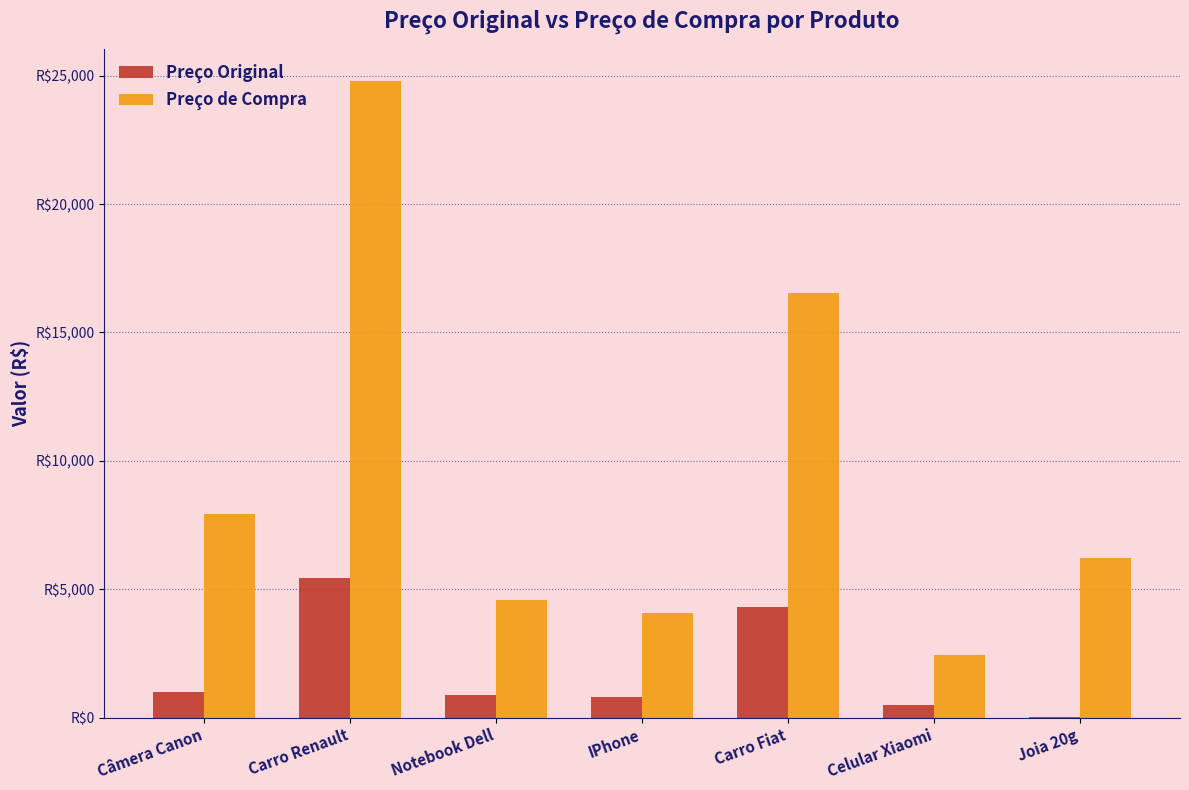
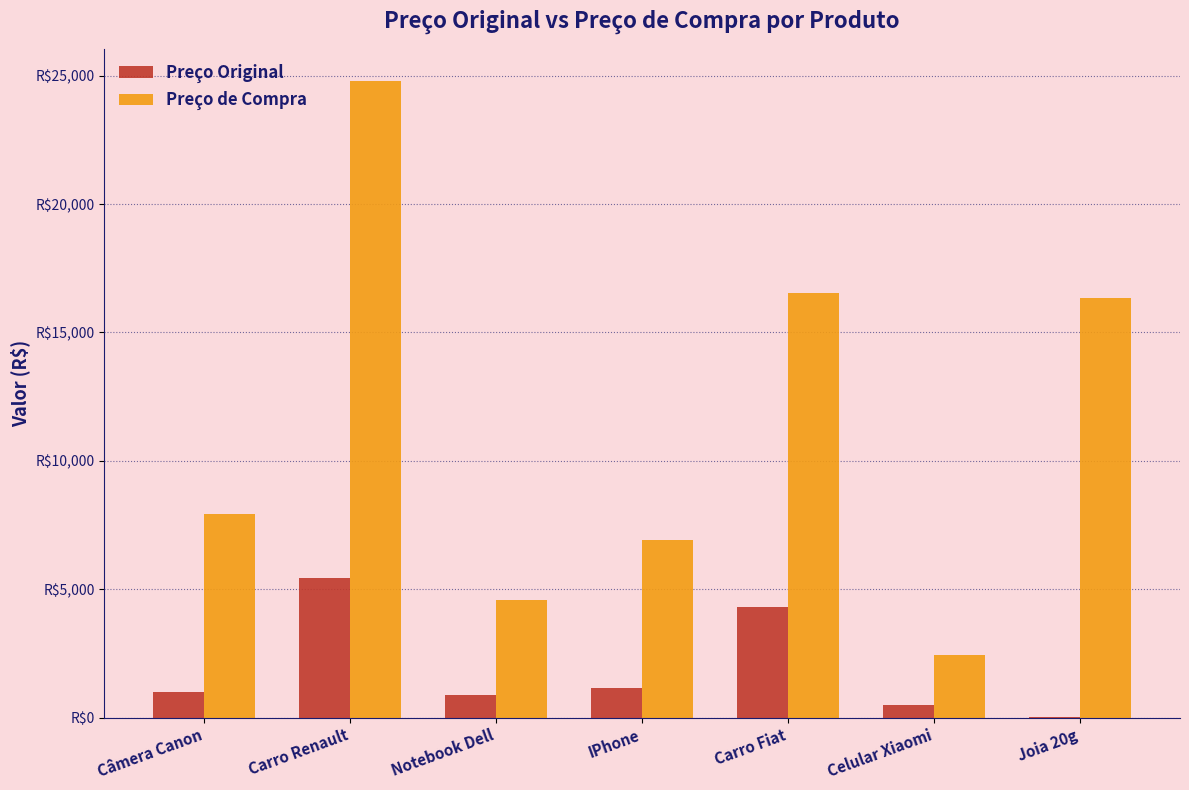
Preço Original, IPhone: R$800 -> R$1,200
Preço de Compra, IPhone: R$4,100 -> R$6,900
Preço de Compra, Joia 20g: R$6,200 -> R$16,300
